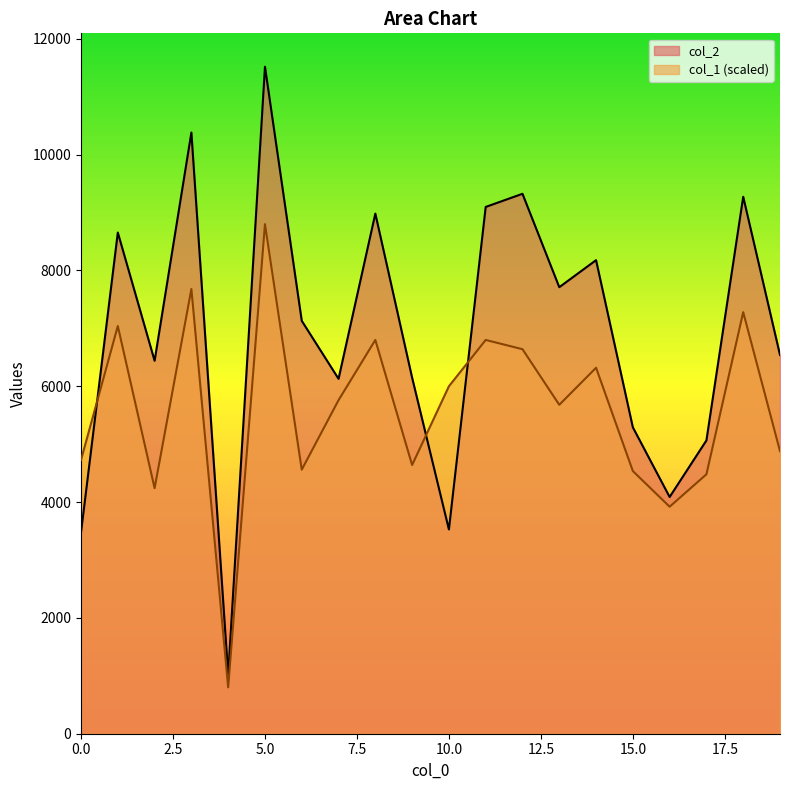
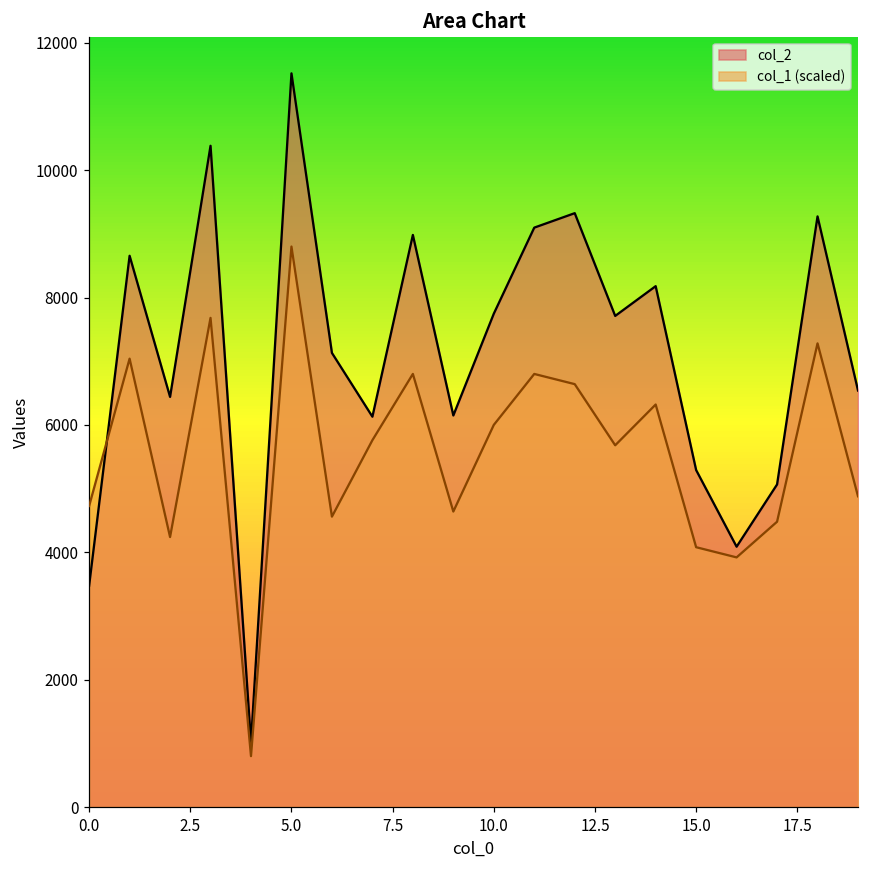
col_2, 10.0: 3500 -> 7700
col_1 (scaled), 15.0: 4500 -> 4100
